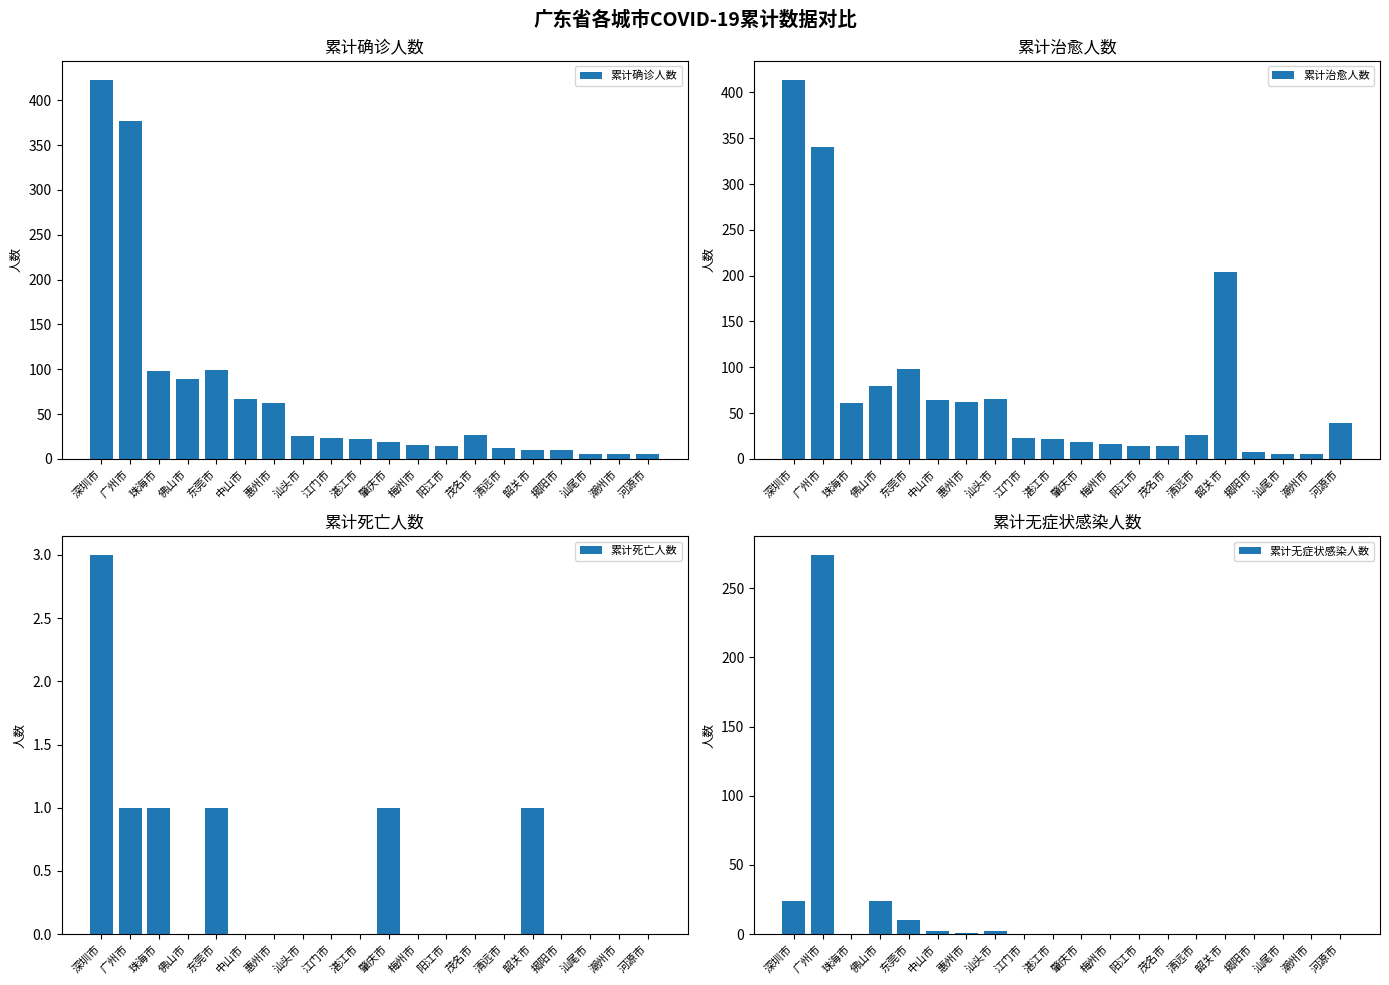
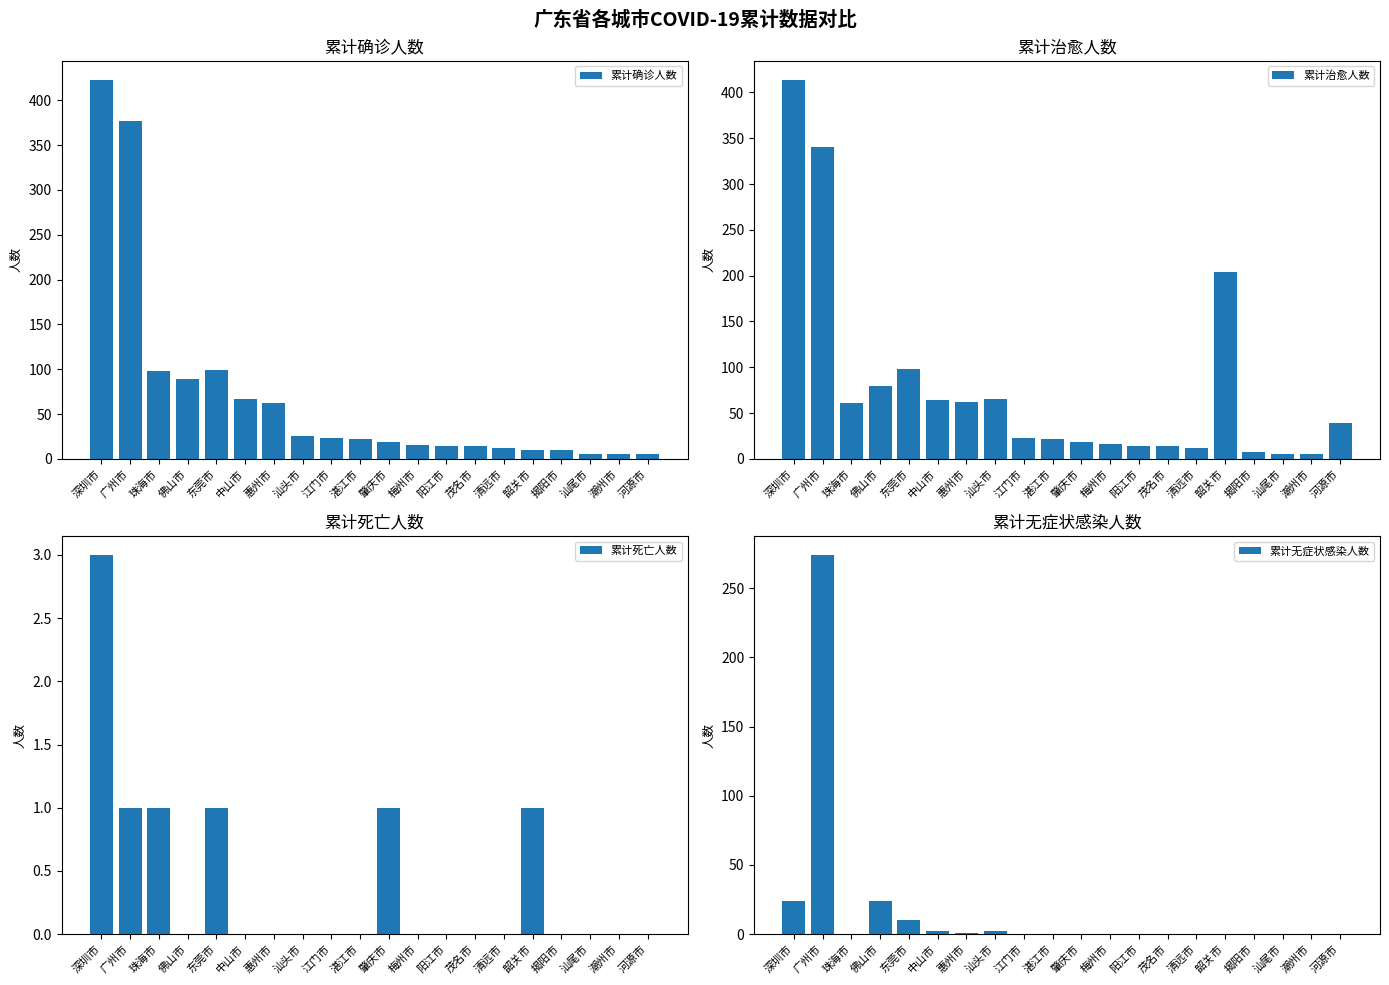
累计确诊人数, 茂名市: 30 -> 10
累计治愈人数, 清远市: 30 -> 10
